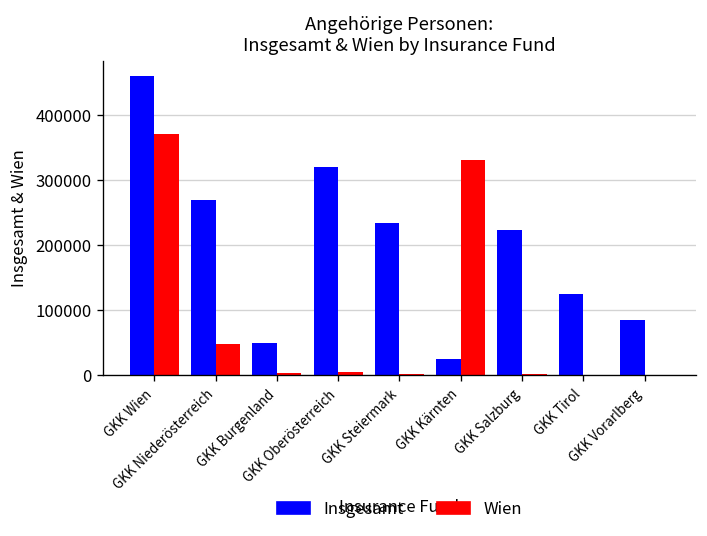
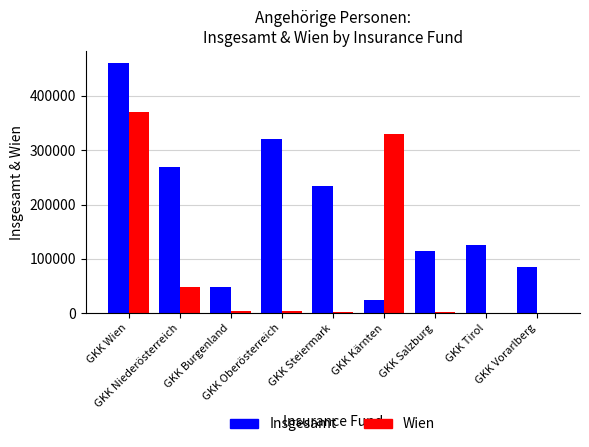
Insgesamt, GKK Salzburg: 220000 -> 110000
